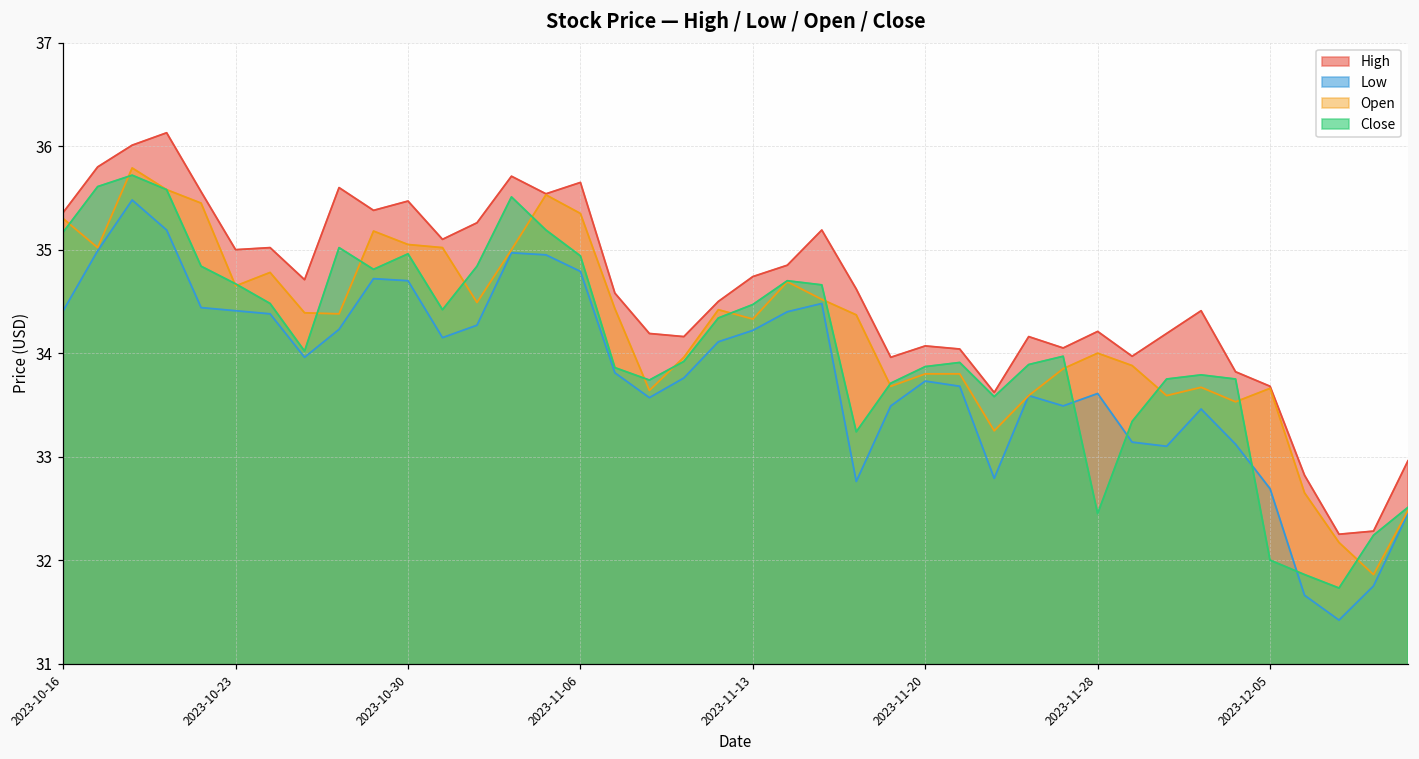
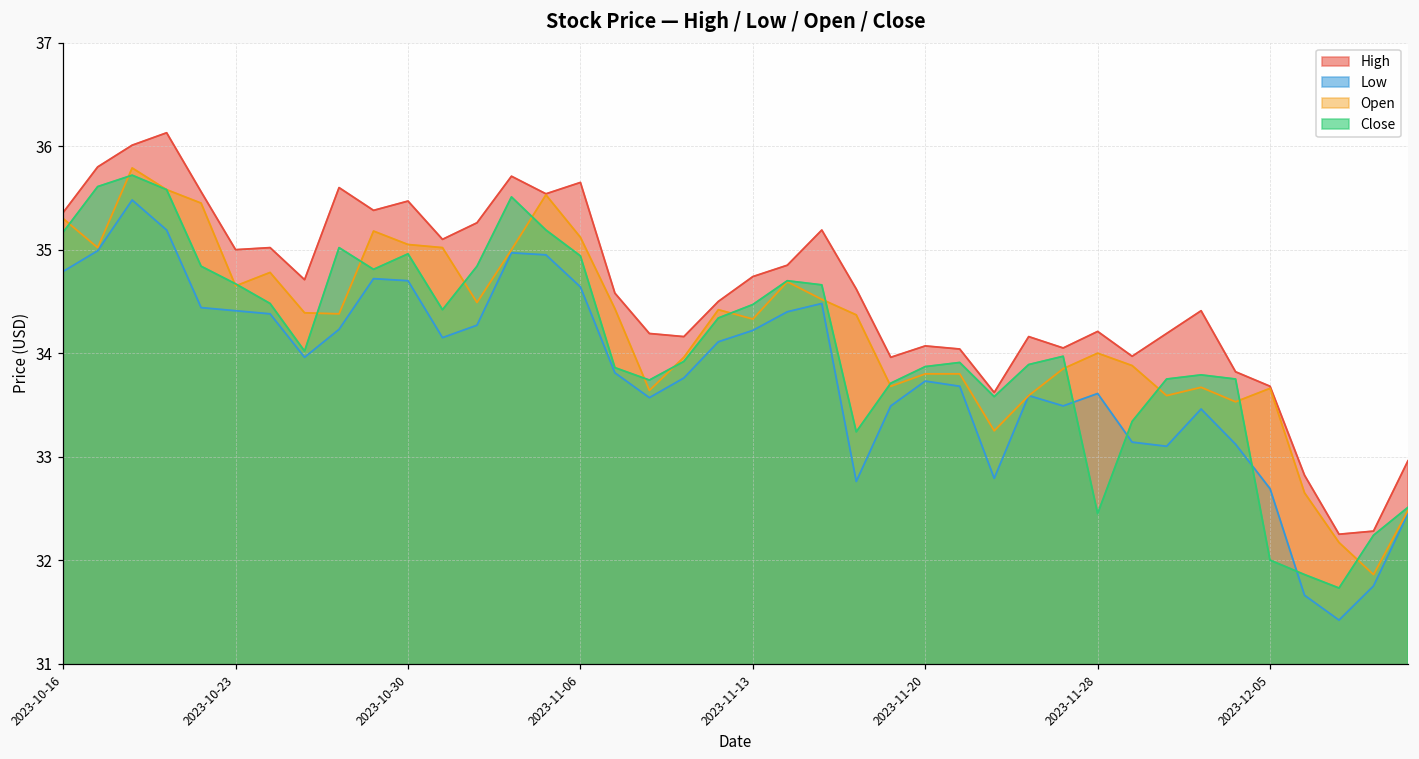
Low, 2023-10-16: 34.4 -> 34.8
Low, 2023-11-06: 34.8 -> 34.6
Open, 2023-11-06: 35.4 -> 35.1
